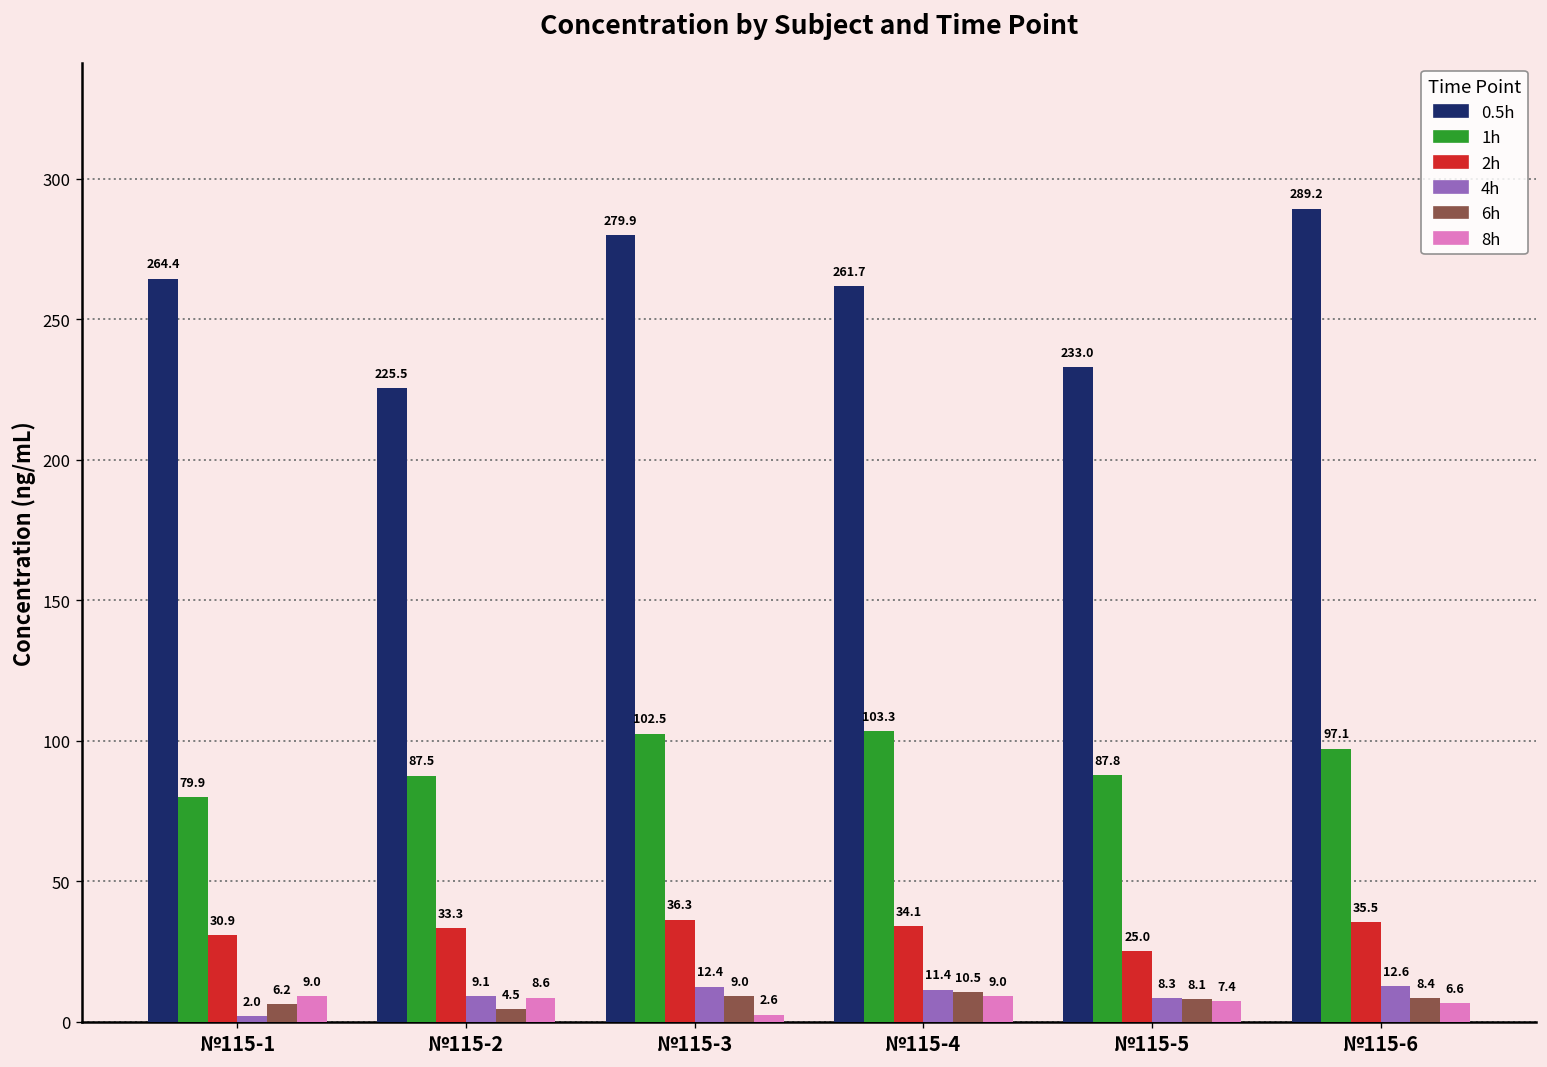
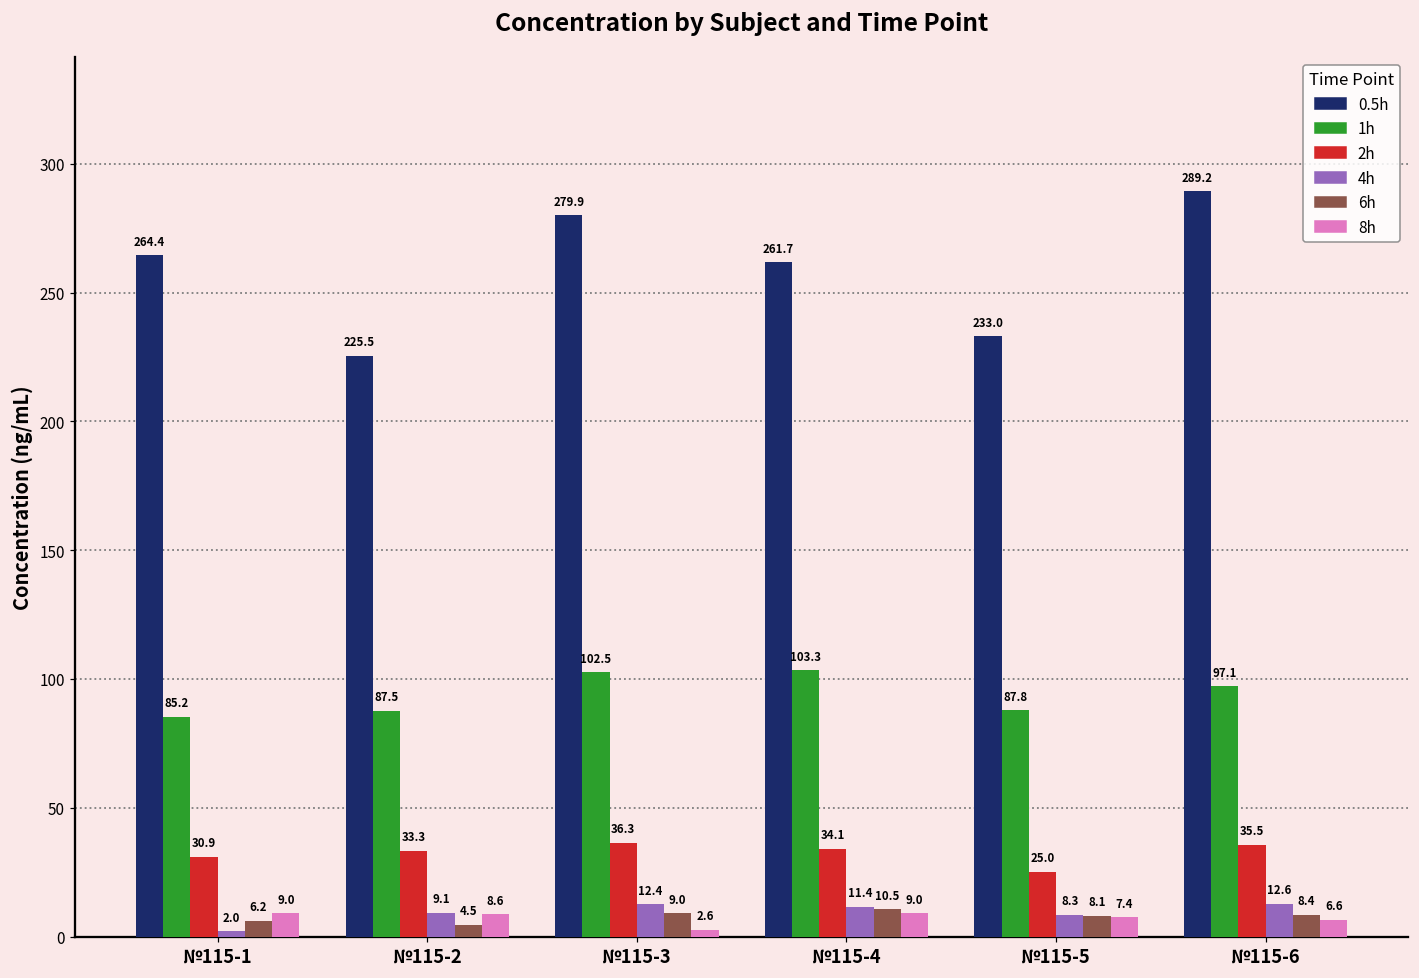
1h, №115-1: 79.9 -> 85.2
